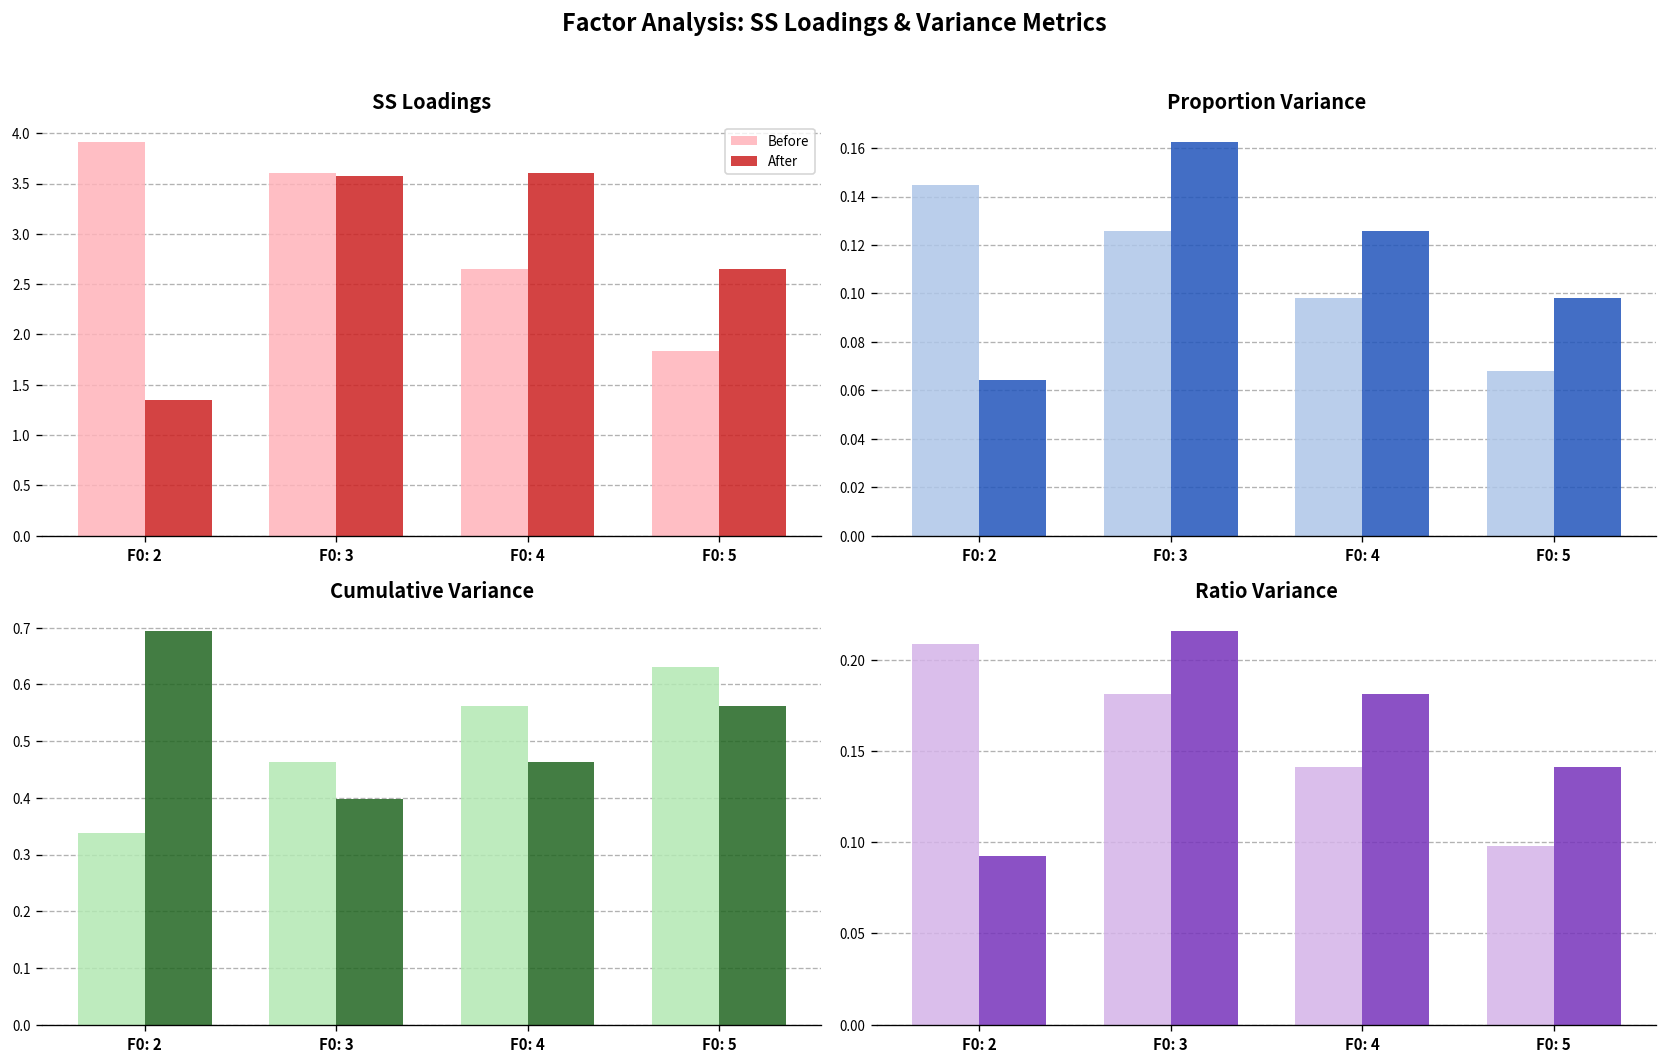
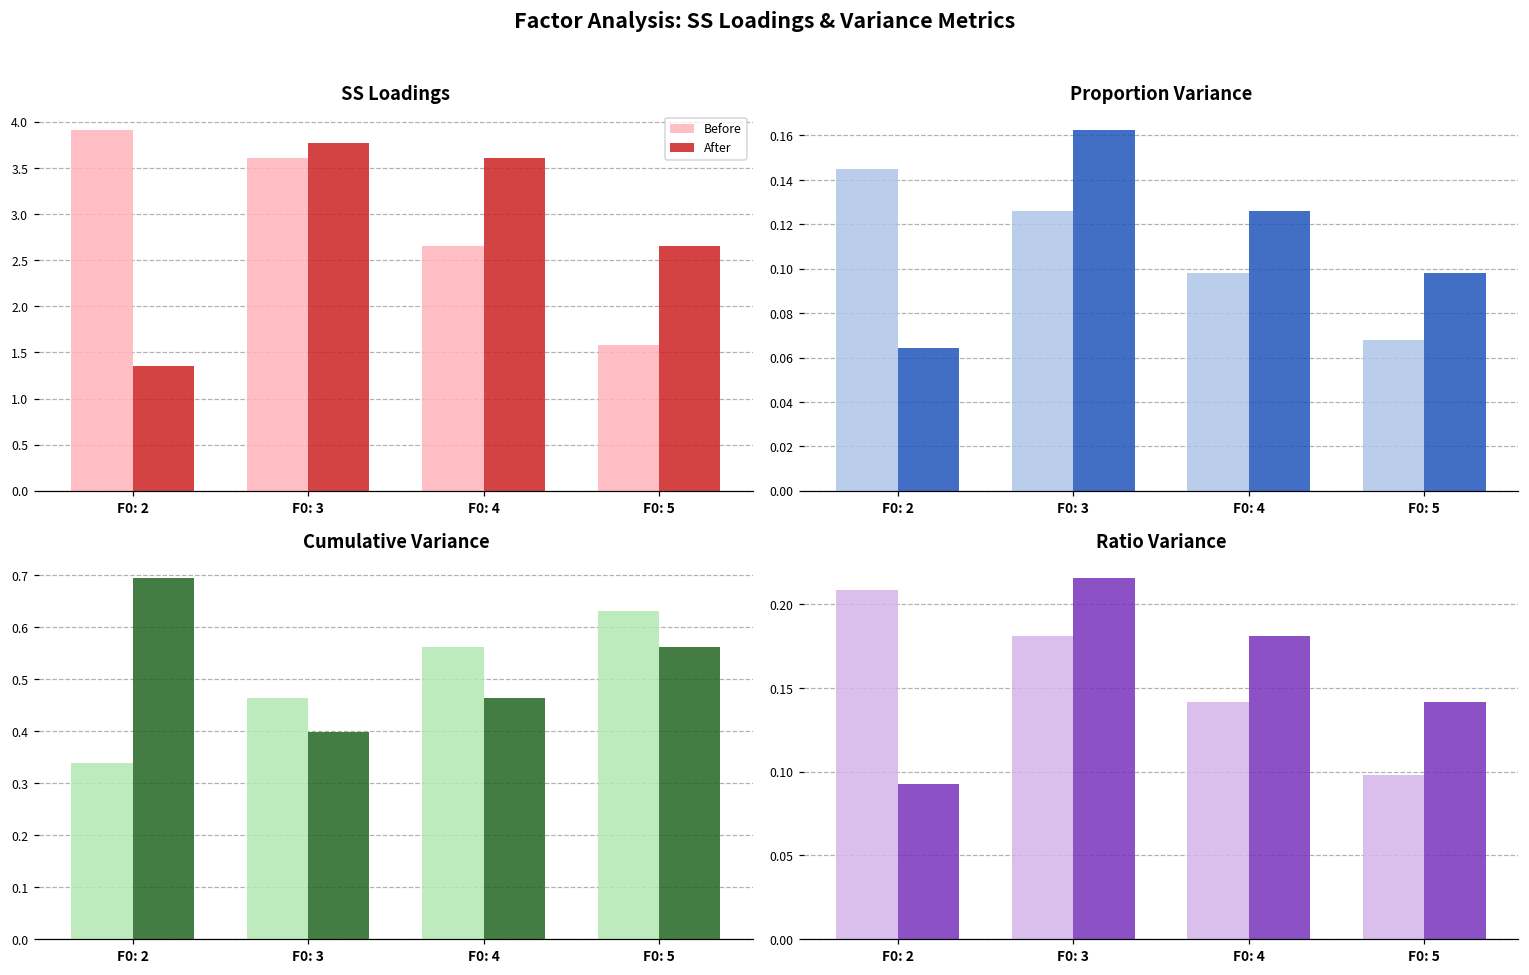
SS Loadings, After, F0: 3: 3.6 -> 3.8
SS Loadings, Before, F0: 5: 1.8 -> 1.6
